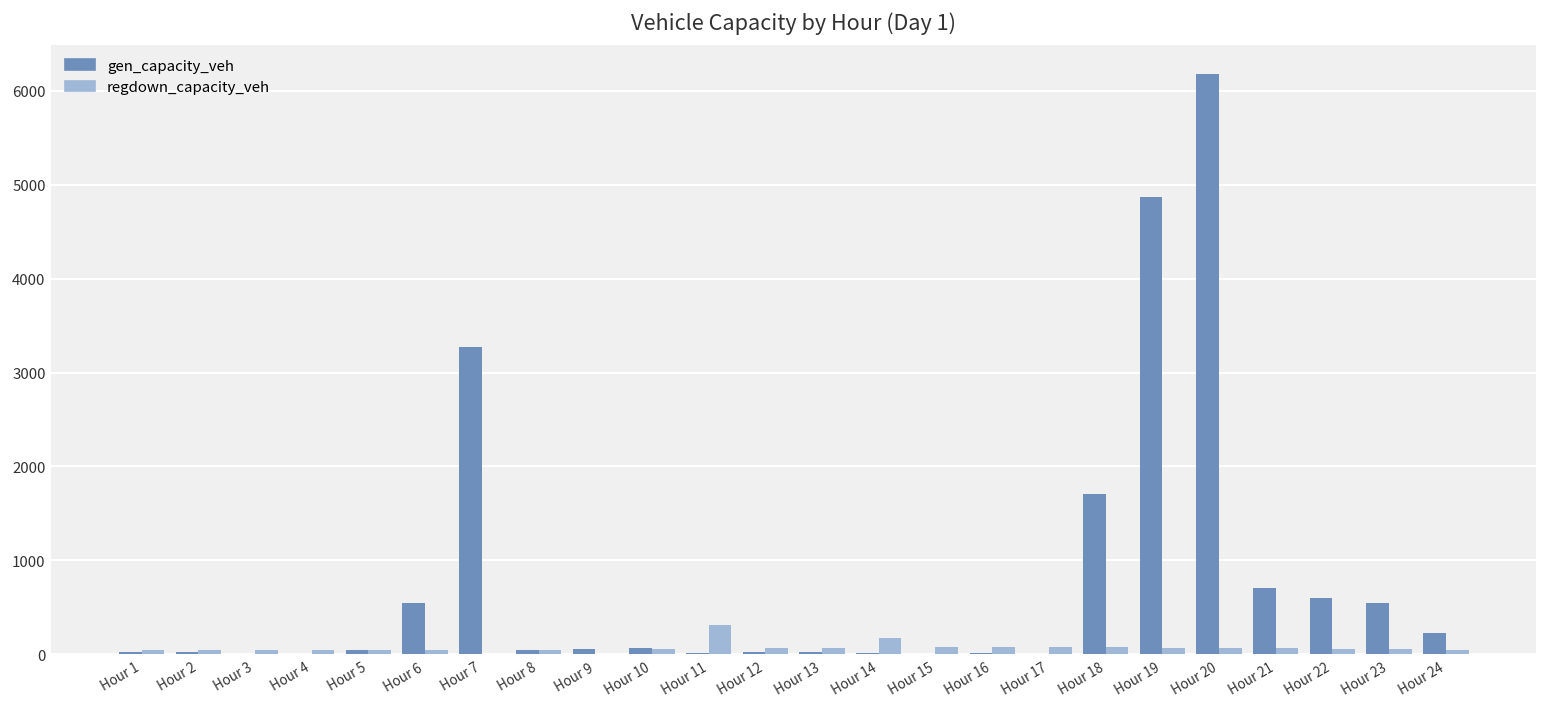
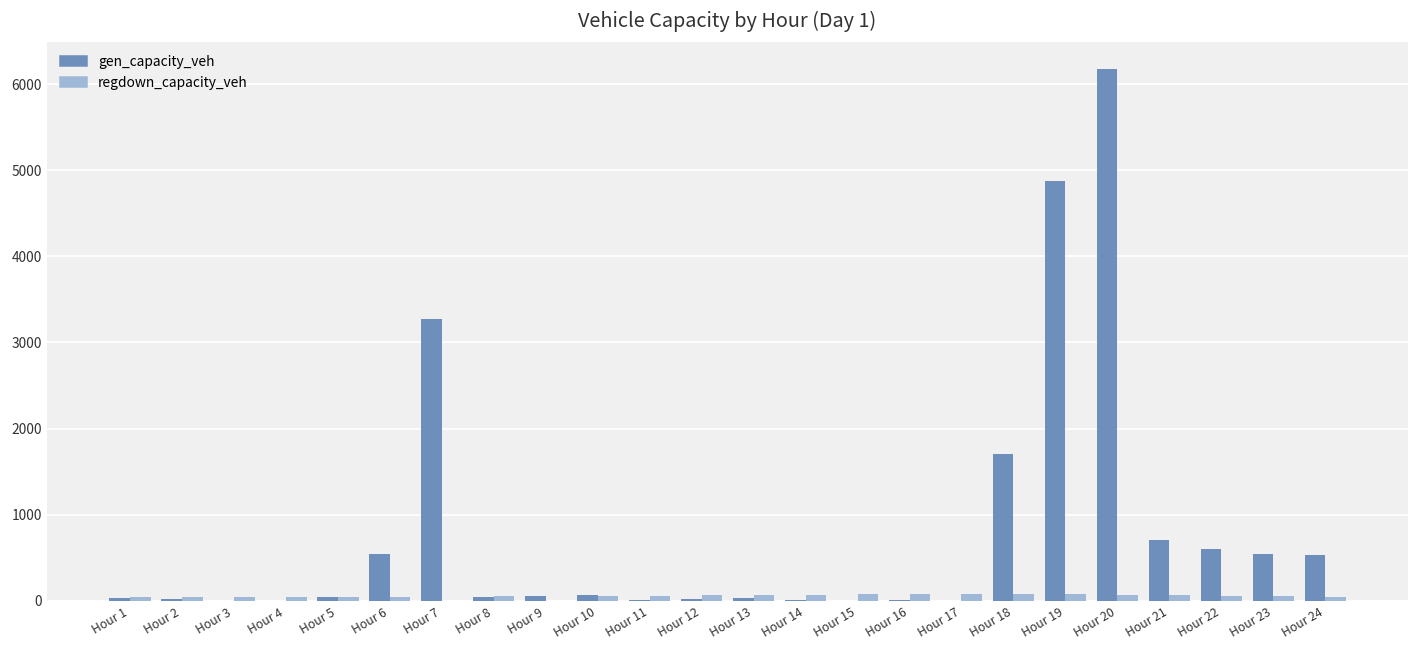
regdown_capacity_veh, Hour 11: 300 -> 100
regdown_capacity_veh, Hour 14: 200 -> 100
gen_capacity_veh, Hour 24: 200 -> 500
